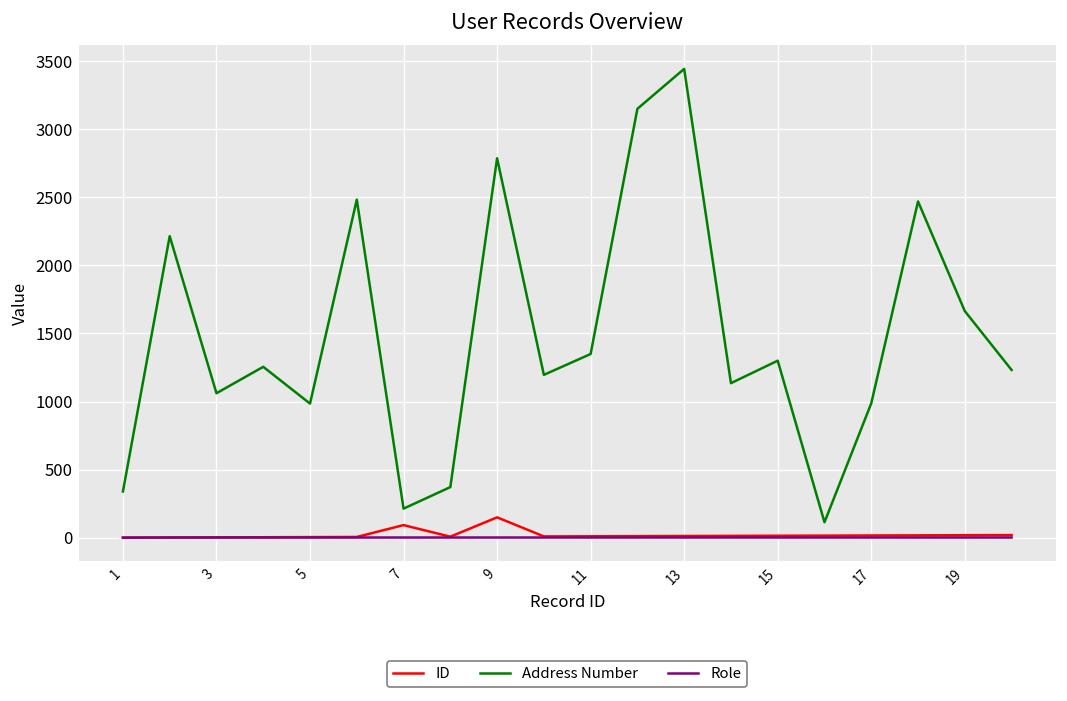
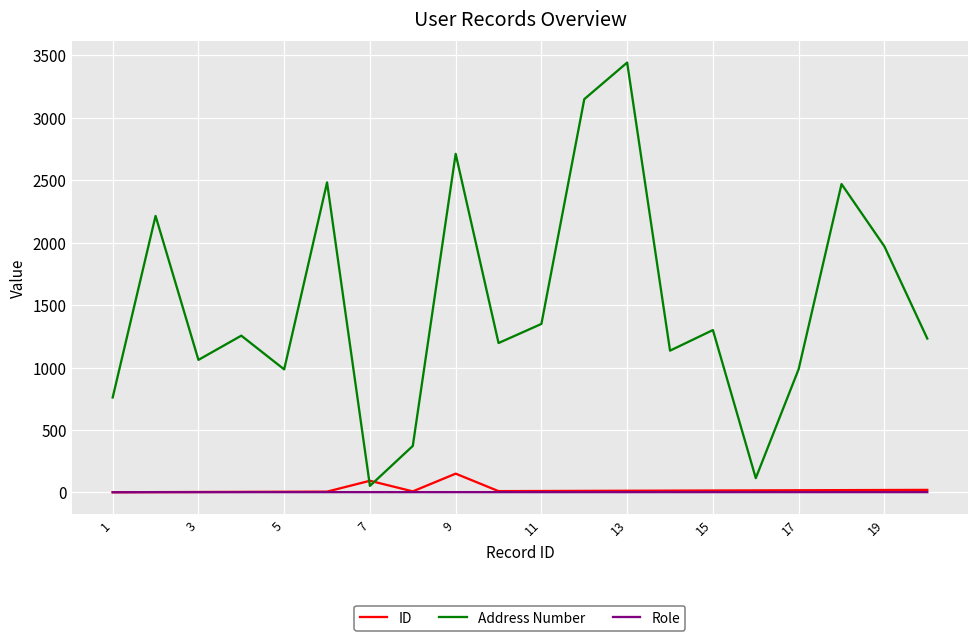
Address Number, 1: 340 -> 760
Address Number, 7: 210 -> 50
Address Number, 9: 2790 -> 2710
Address Number, 19: 1660 -> 1970
